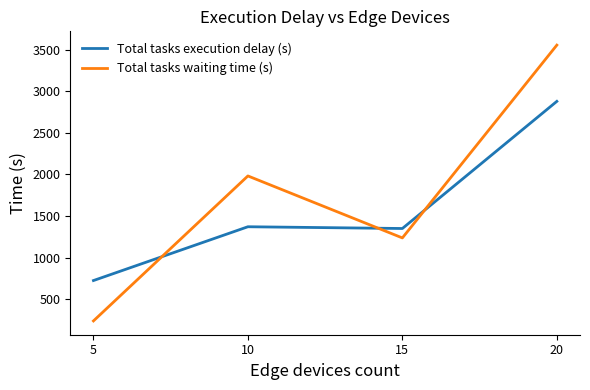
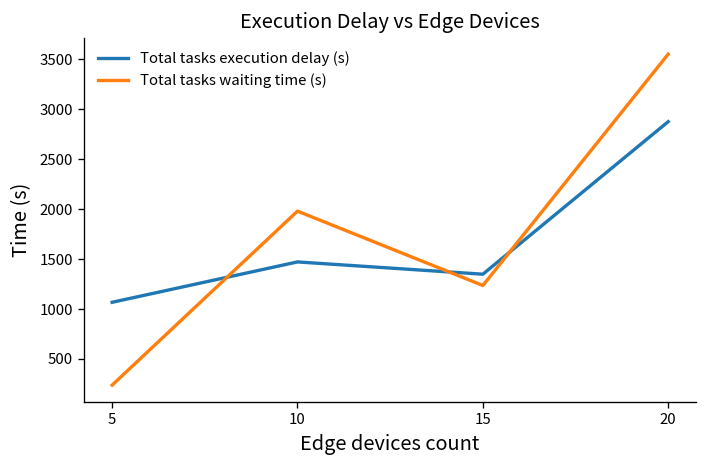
Total tasks execution delay (s), 5: 700 -> 1100
Total tasks execution delay (s), 10: 1400 -> 1500
